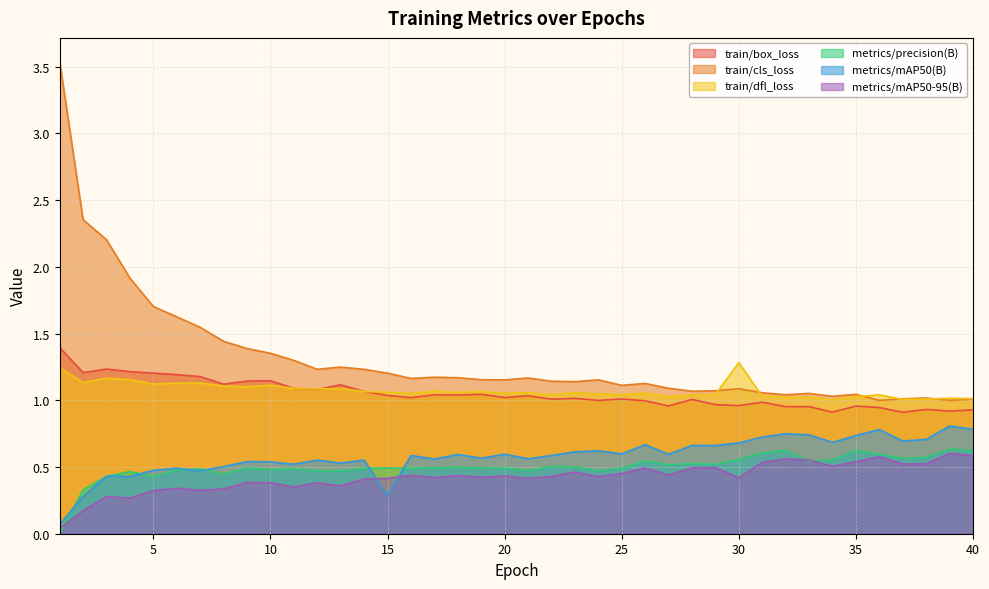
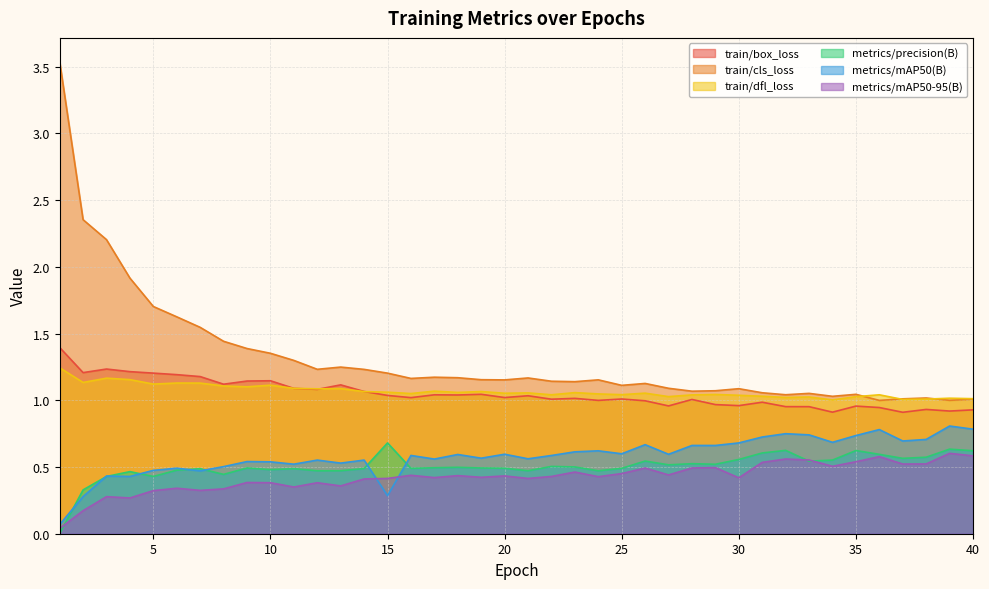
metrics/precision(B), 15: 0.49 -> 0.68
train/dfl_loss, 30: 1.28 -> 1.04
